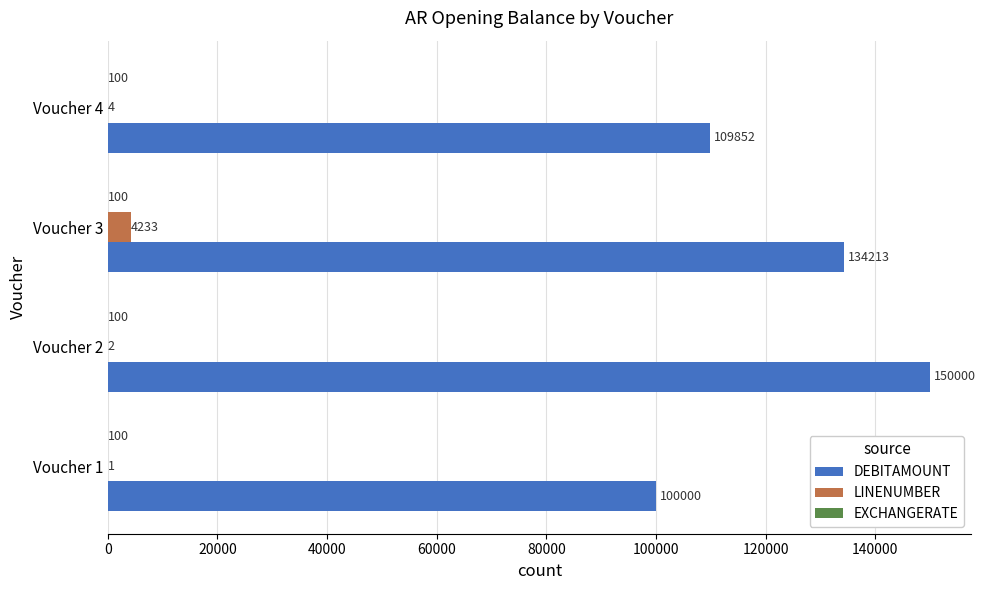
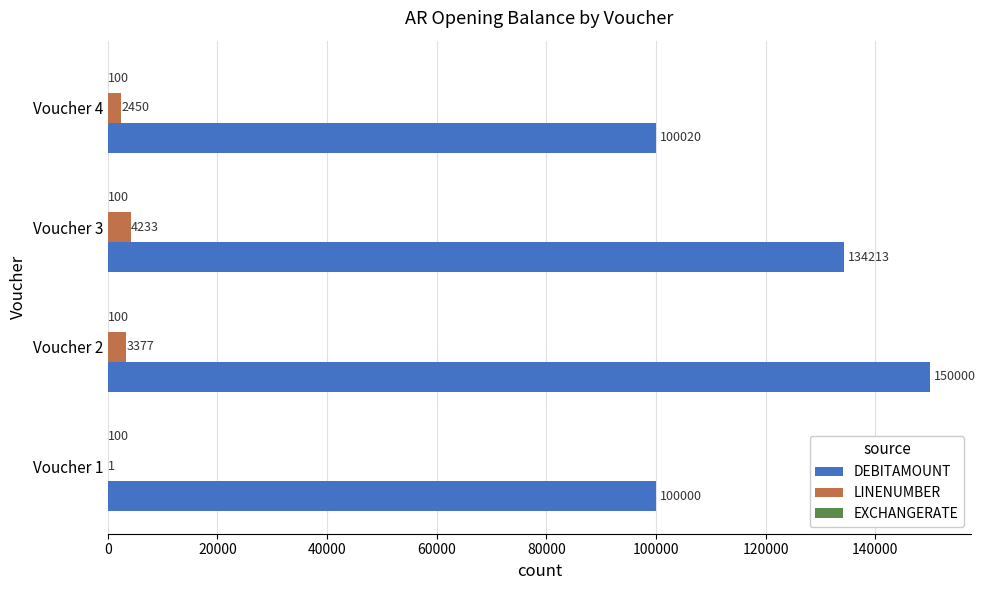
LINENUMBER, Voucher 4: 4 -> 2450
DEBITAMOUNT, Voucher 4: 109852 -> 100020
LINENUMBER, Voucher 2: 2 -> 3377
